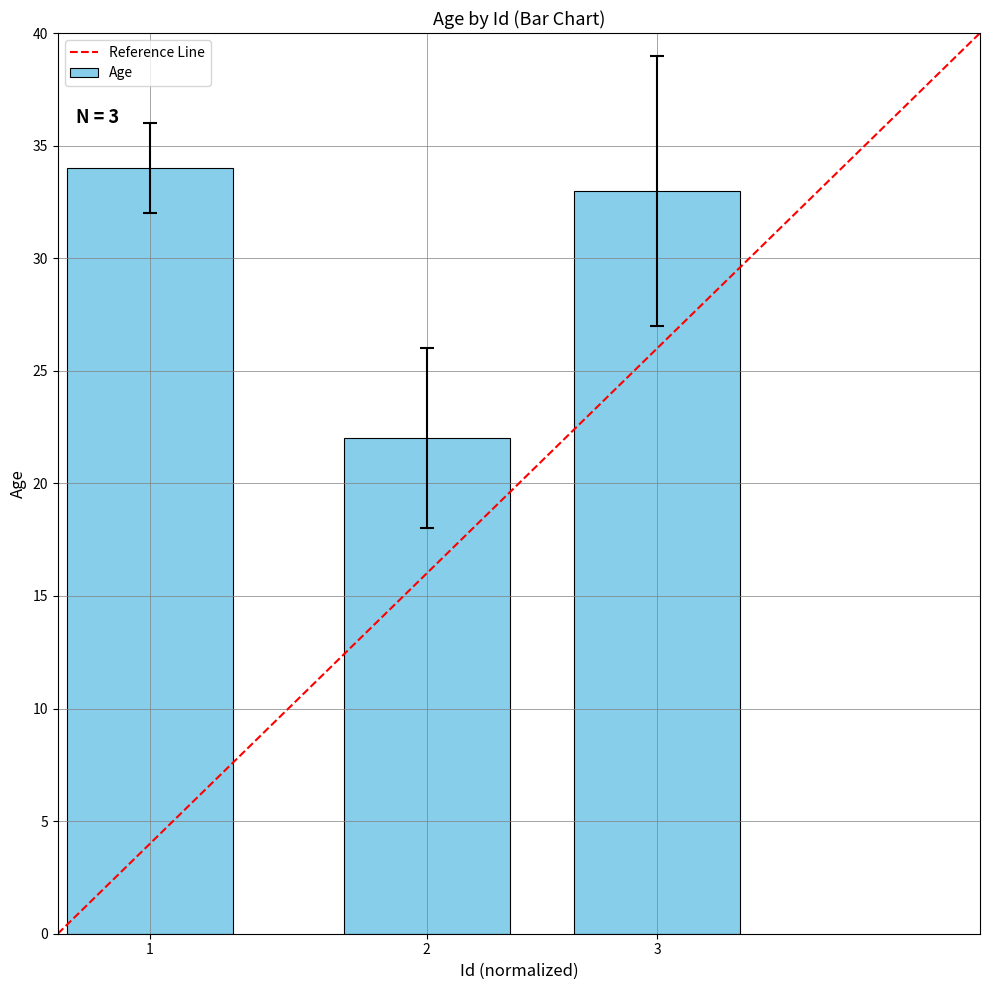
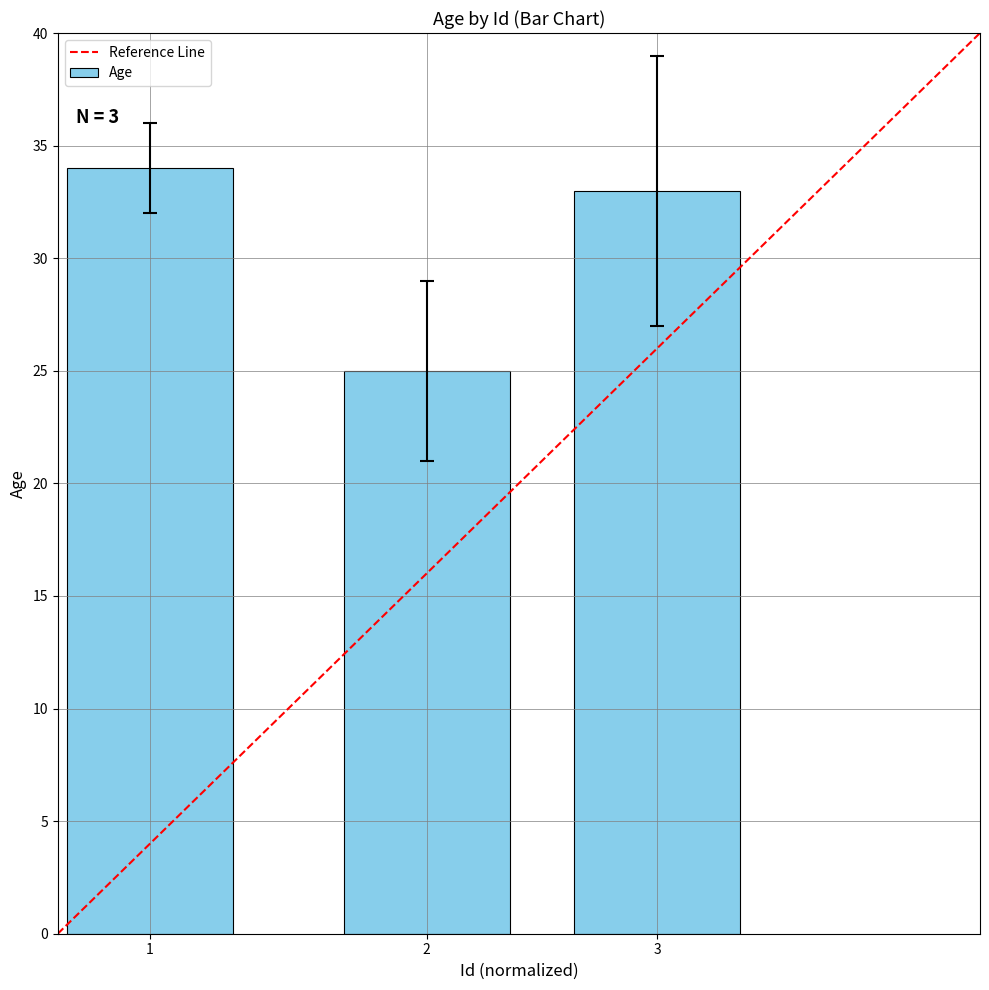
Age, 2: 22 -> 25
